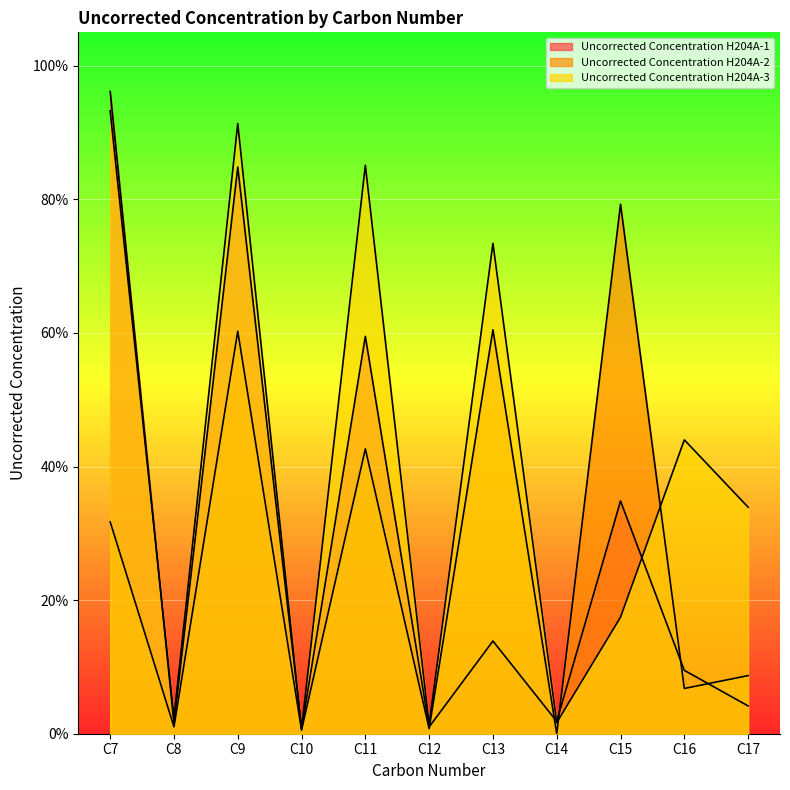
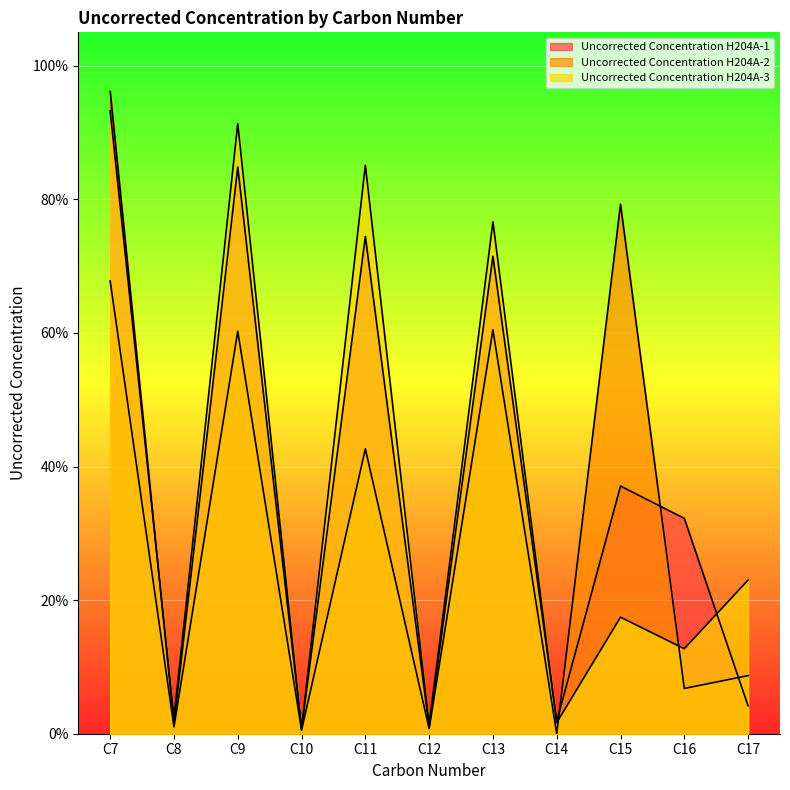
Uncorrected Concentration H204A-2, C7: 32% -> 68%
Uncorrected Concentration H204A-1, C11: 59% -> 74%
Uncorrected Concentration H204A-1, C13: 14% -> 71%
Uncorrected Concentration H204A-3, C13: 73% -> 77%
Uncorrected Concentration H204A-1, C15: 35% -> 37%
Uncorrected Concentration H204A-1, C16: 9% -> 32%
Uncorrected Concentration H204A-3, C16: 44% -> 13%
Uncorrected Concentration H204A-3, C17: 34% -> 23%
